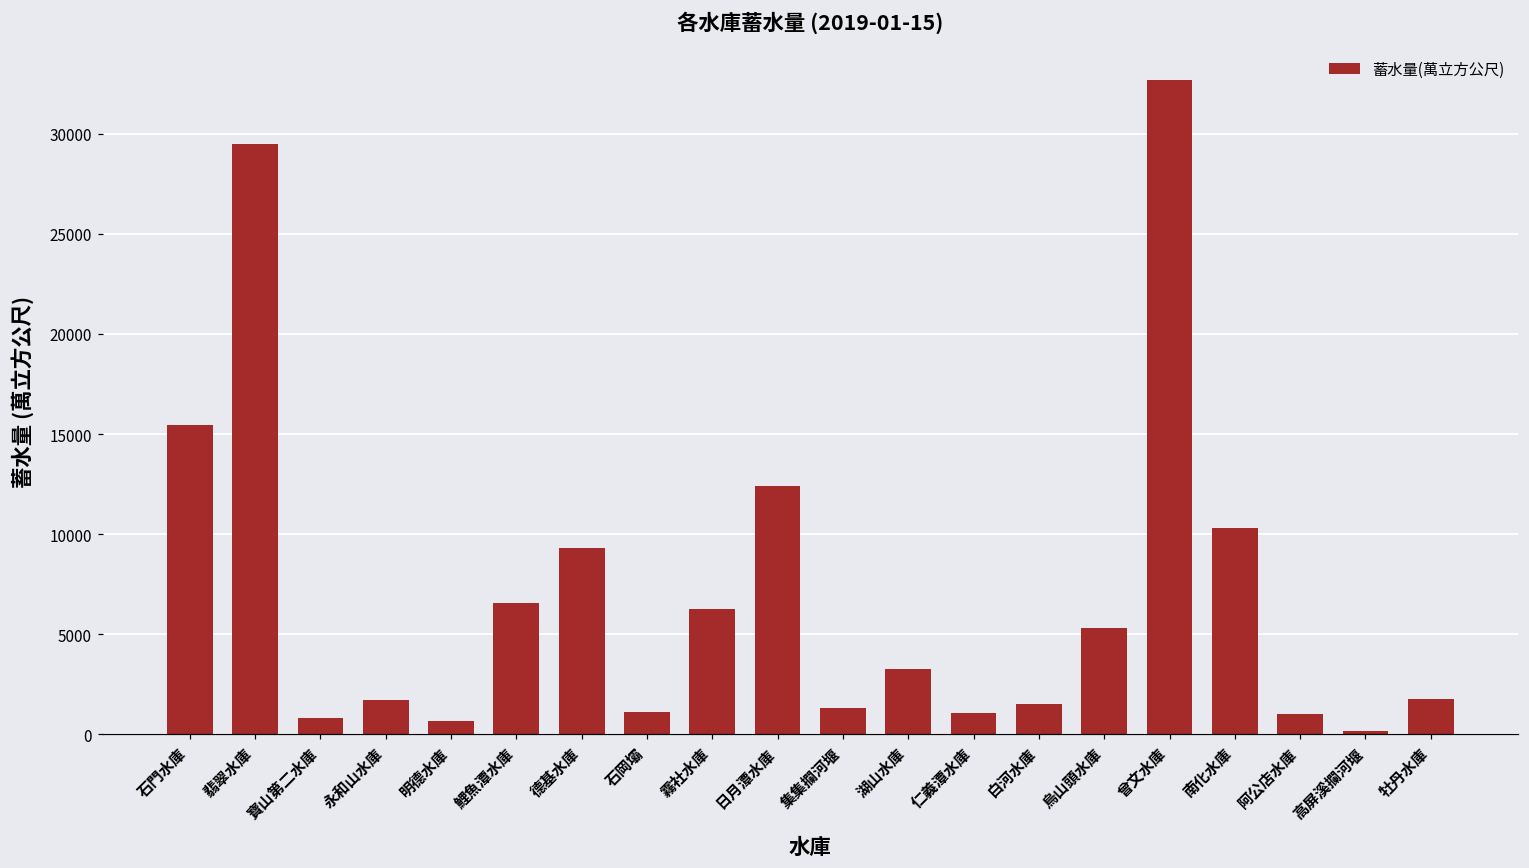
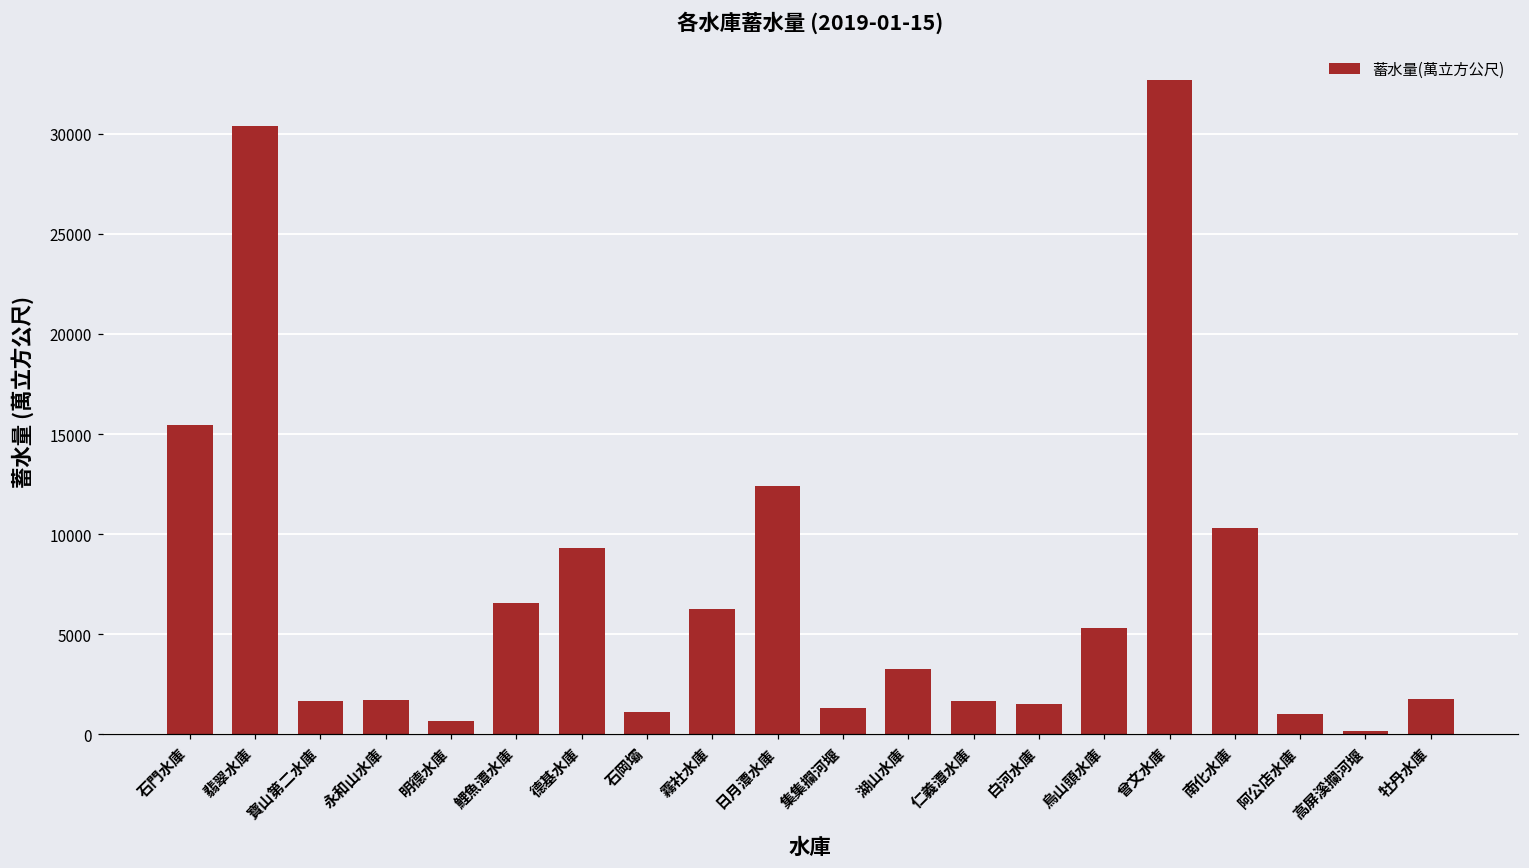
翡翠水庫: 29500 -> 30400
寶山第二水庫: 800 -> 1700
仁義潭水庫: 1000 -> 1700
